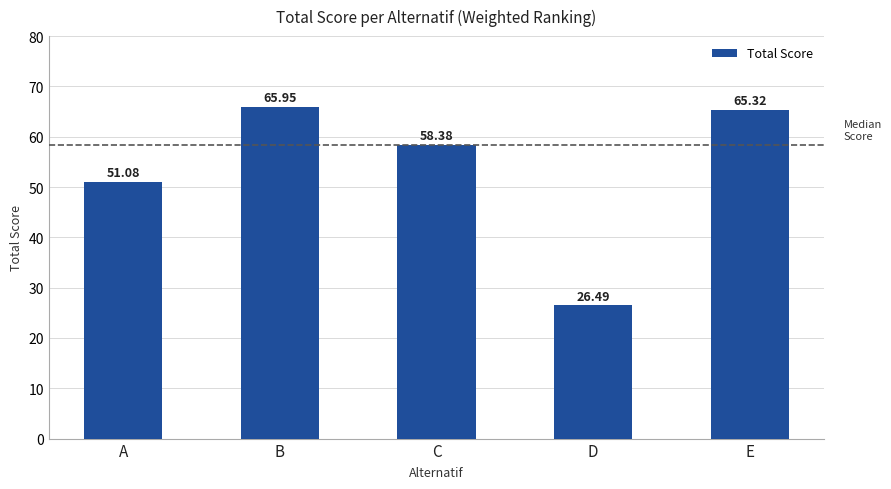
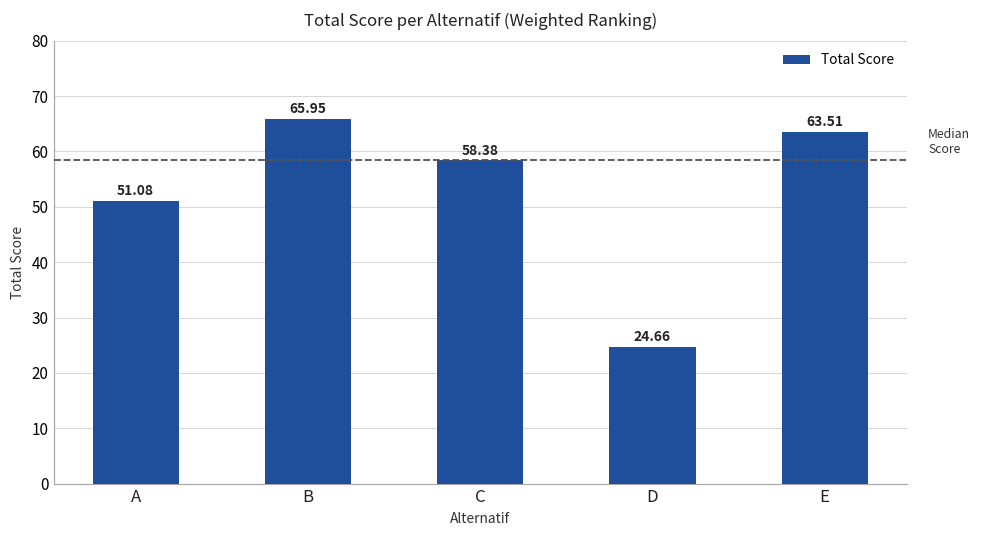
D: 26.49 -> 24.66
E: 65.32 -> 63.51
